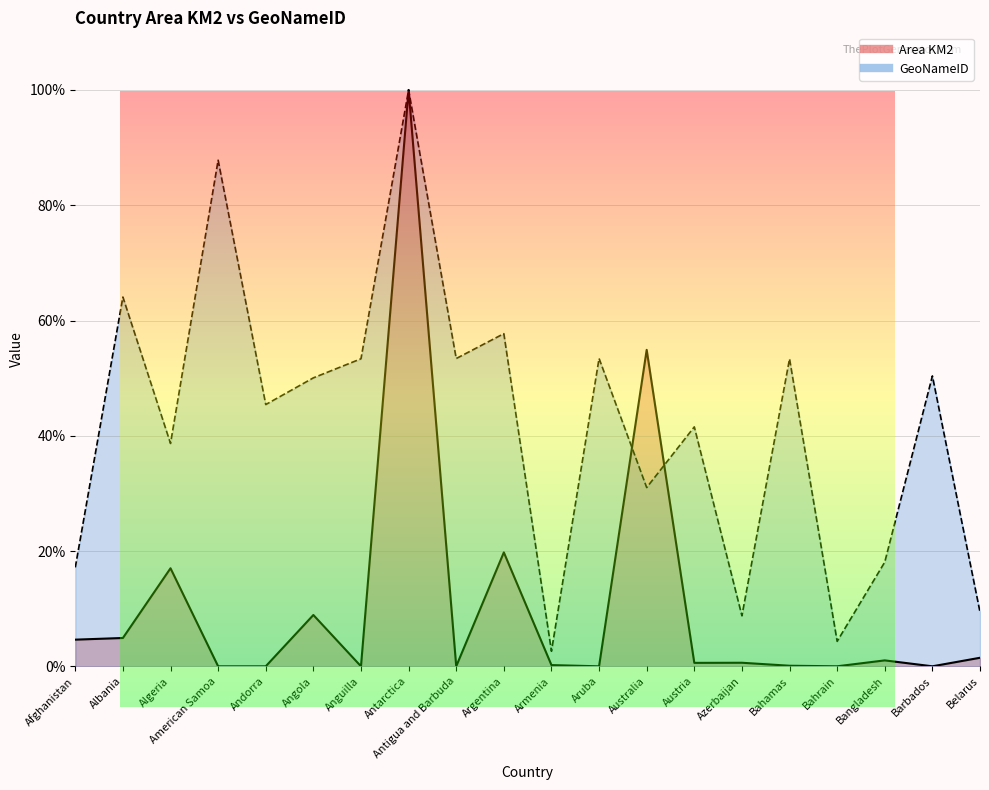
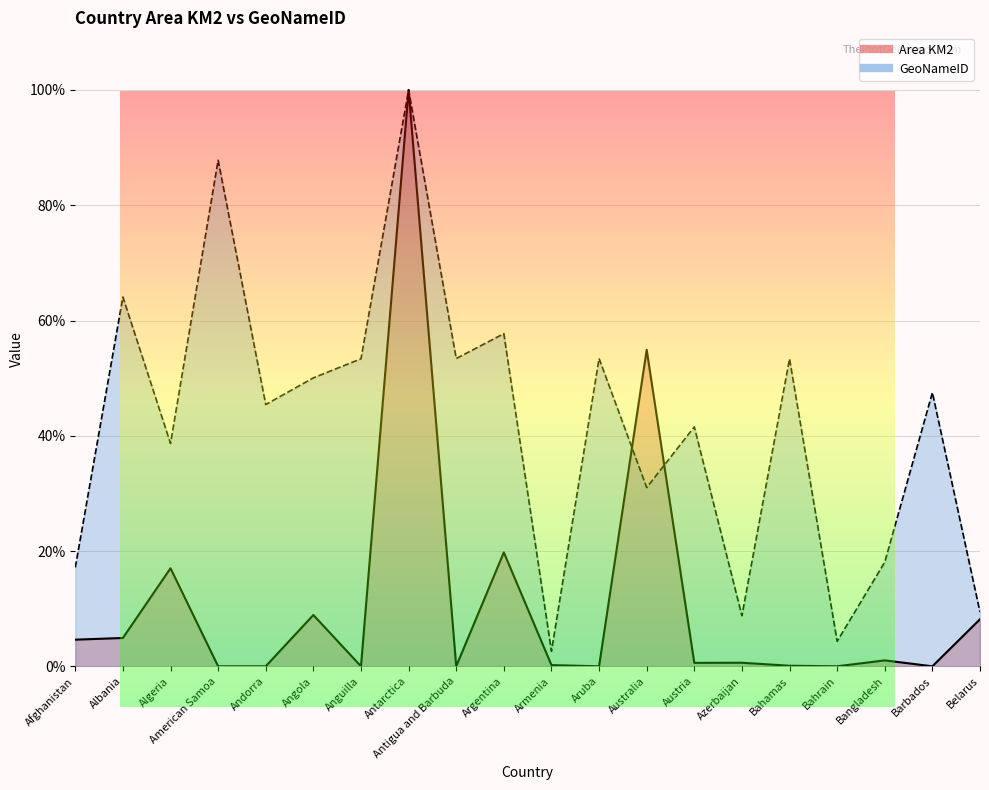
GeoNameID, Barbados: 50% -> 47%
Area KM2, Belarus: 1% -> 8%
